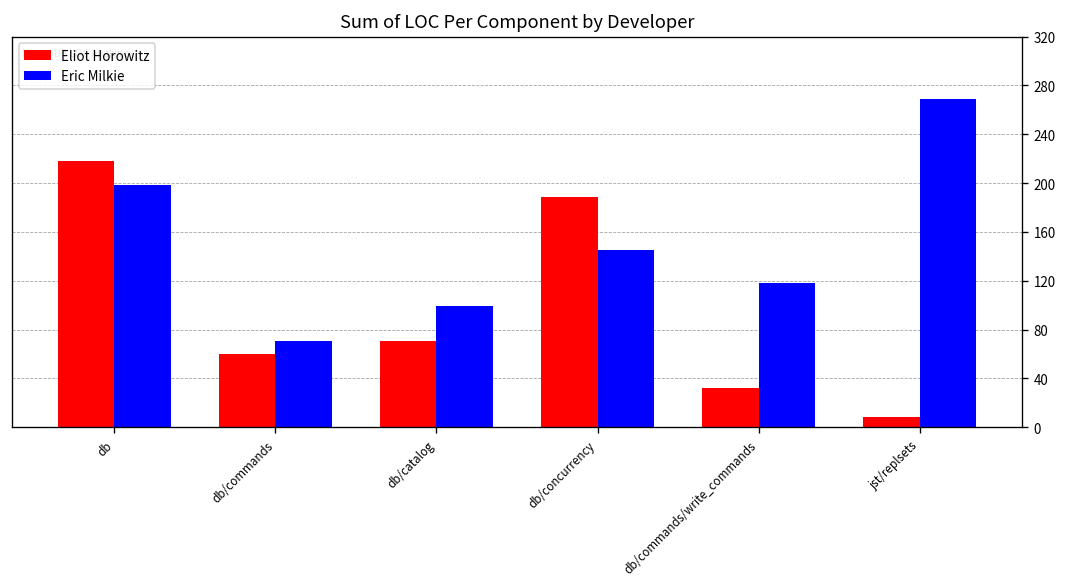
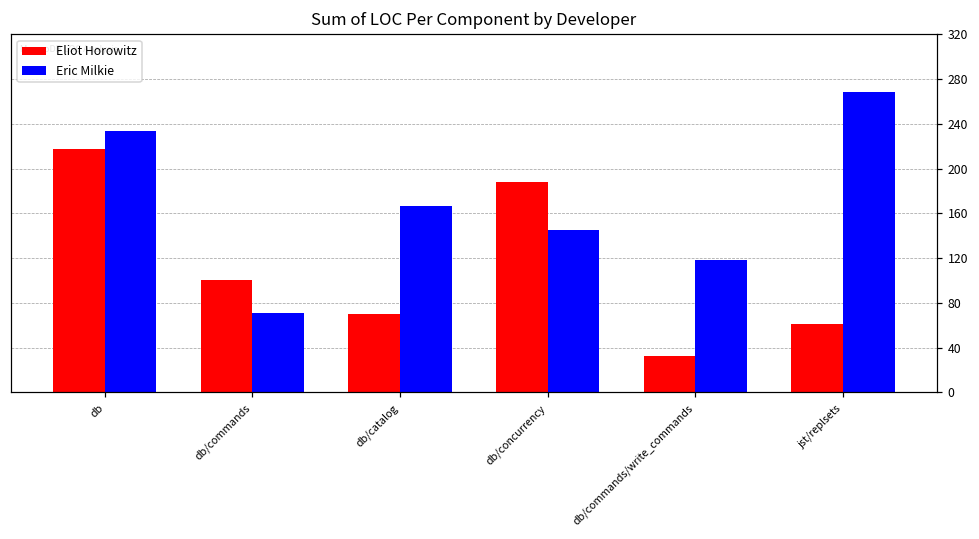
Eric Milkie, db: 198 -> 234
Eliot Horowitz, db/commands: 60 -> 100
Eric Milkie, db/catalog: 100 -> 167
Eliot Horowitz, jst/replsets: 8 -> 61
